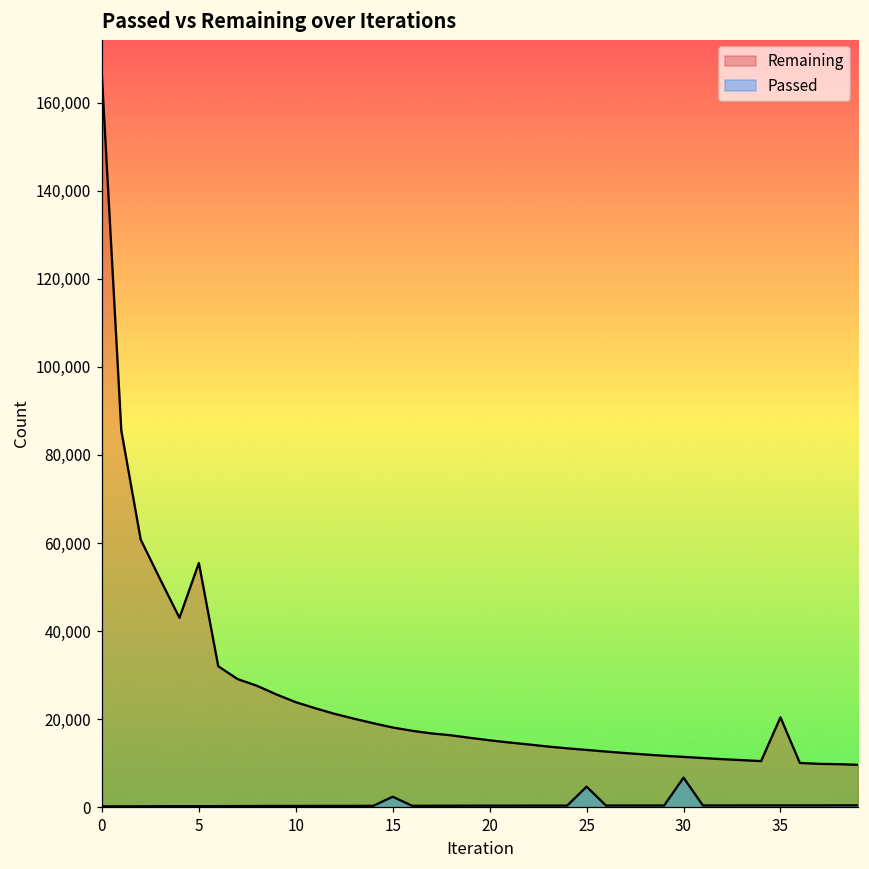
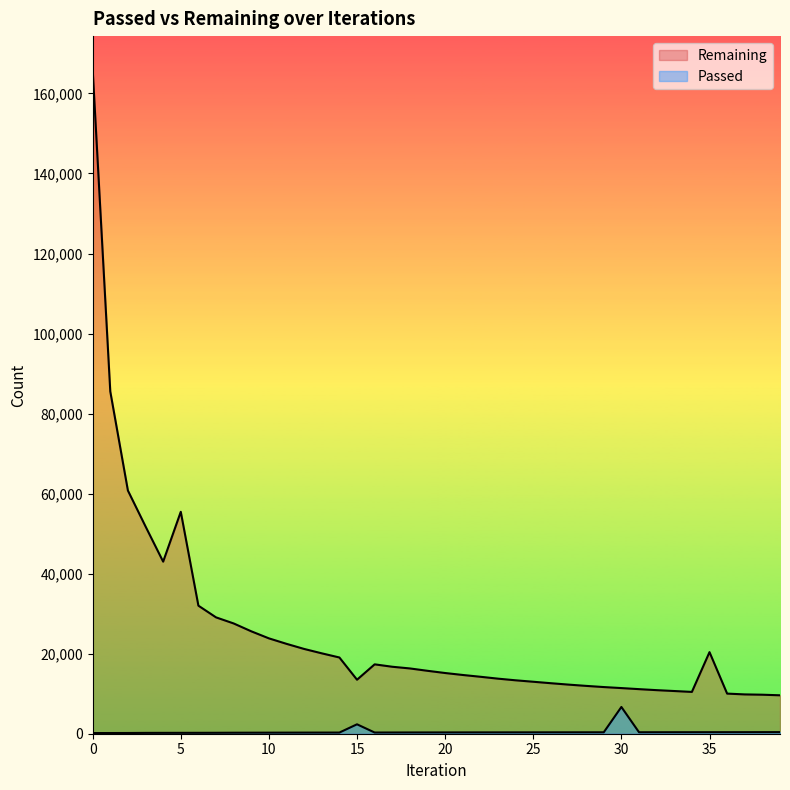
Remaining, 15: 18,000 -> 13,000
Passed, 25: 5,000 -> 0
